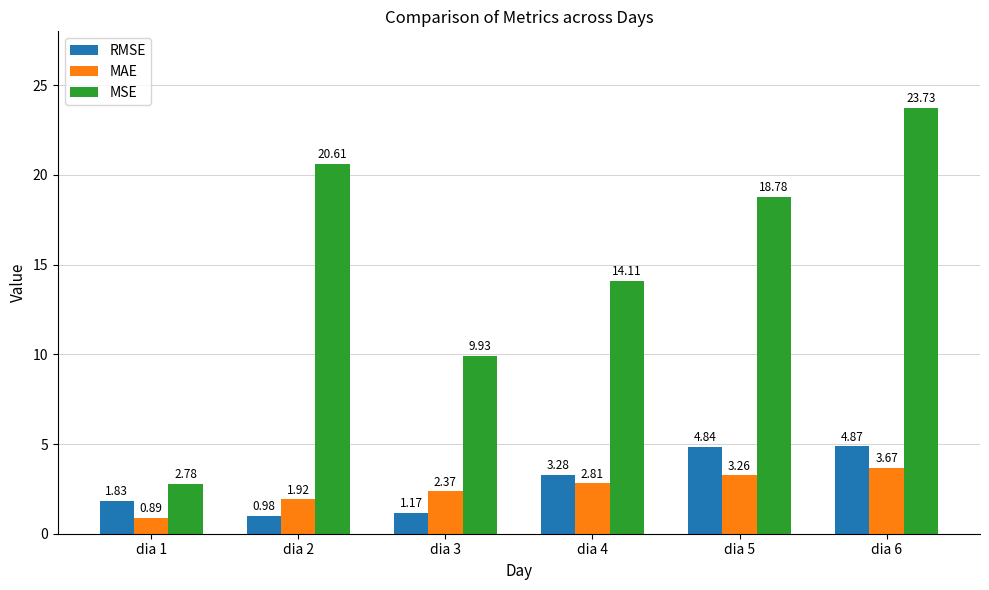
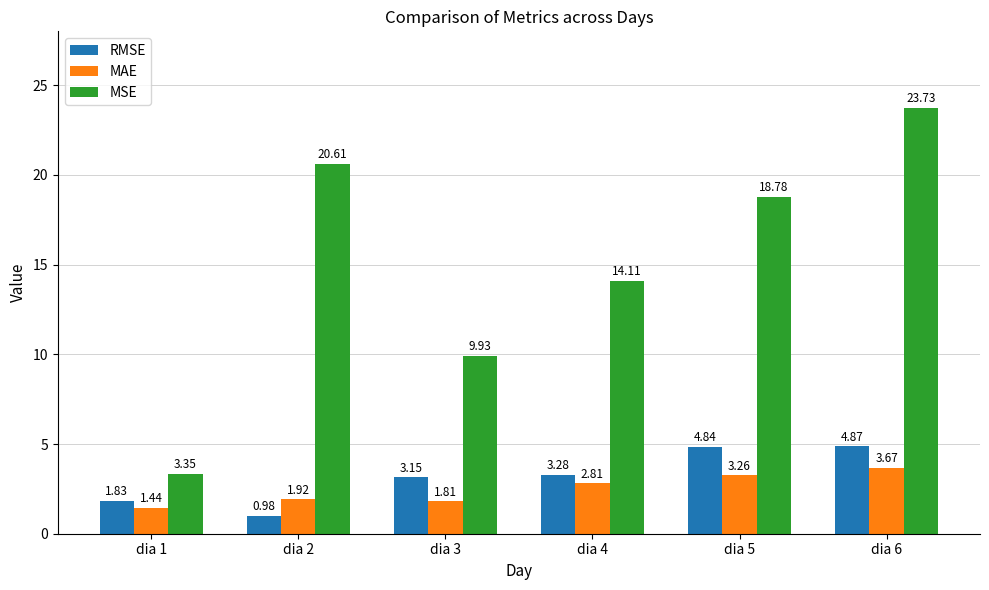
MAE, dia 1: 0.89 -> 1.44
MSE, dia 1: 2.78 -> 3.35
RMSE, dia 3: 1.17 -> 3.15
MAE, dia 3: 2.37 -> 1.81
